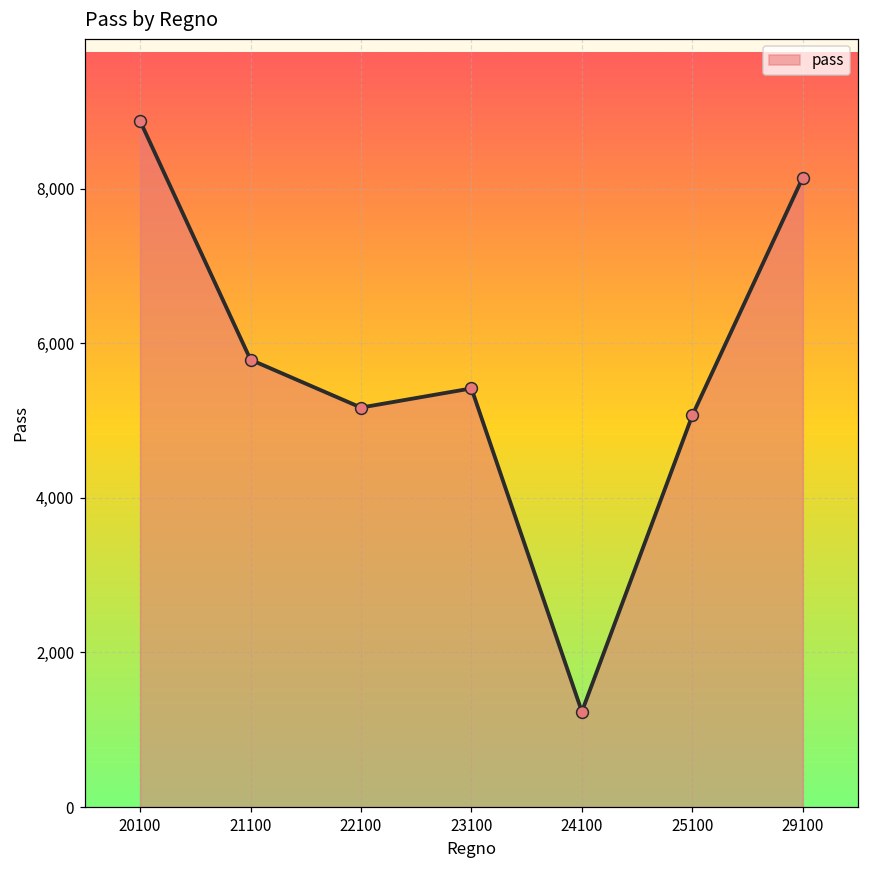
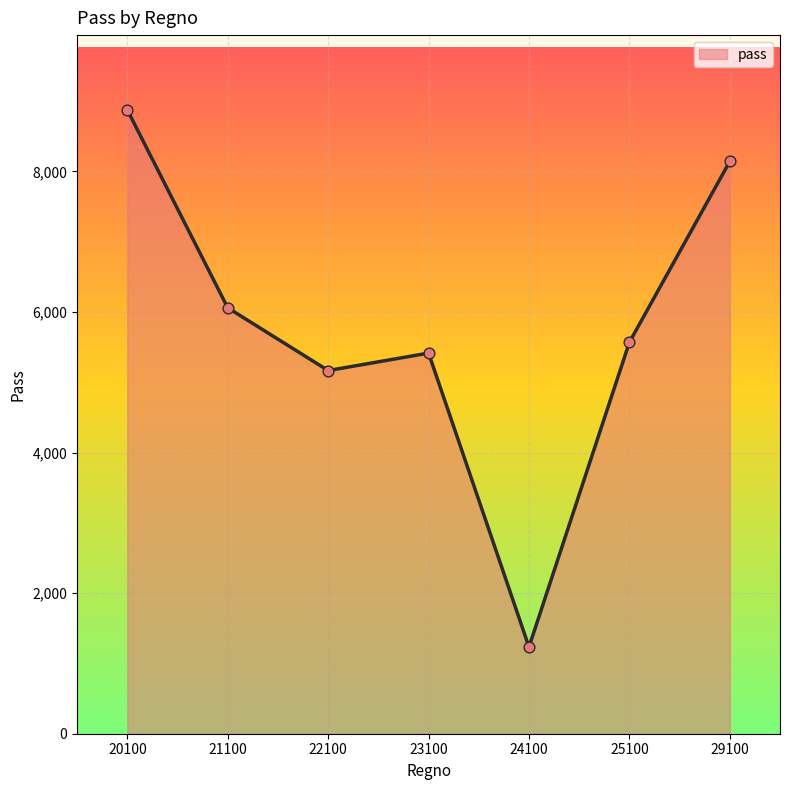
21100: 5,800 -> 6,100
25100: 5,100 -> 5,600
